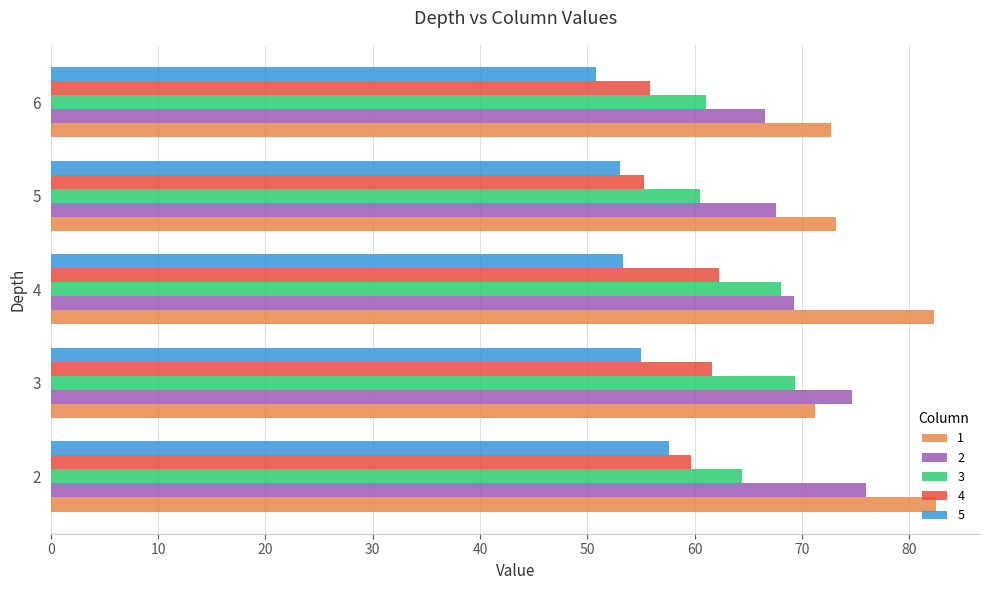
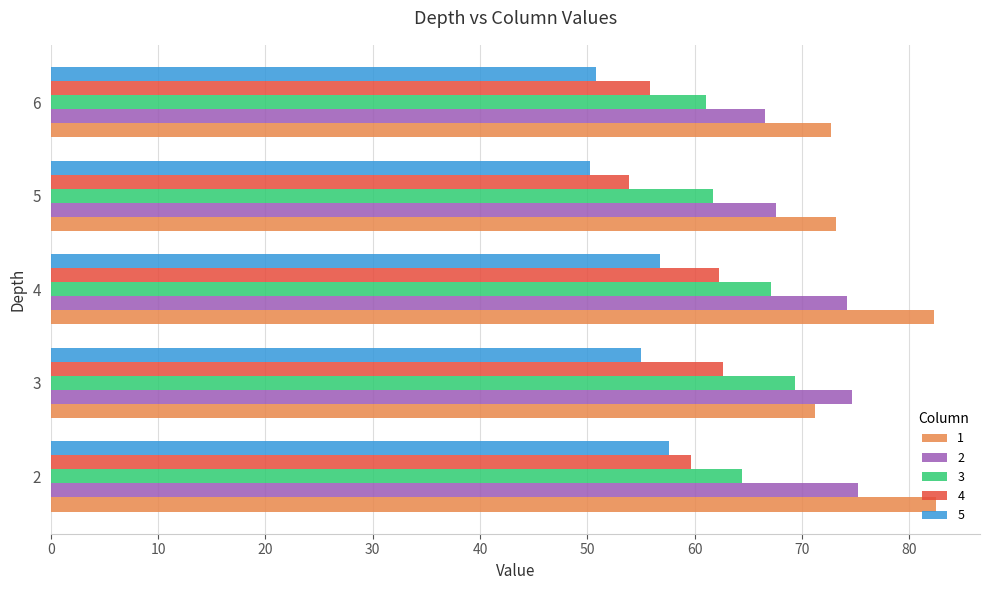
5, 5: 53.1 -> 50.3
4, 5: 55.3 -> 53.9
3, 5: 60.5 -> 61.7
5, 4: 53.3 -> 56.8
3, 4: 68.0 -> 67.1
2, 4: 69.2 -> 74.2
4, 3: 61.6 -> 62.6
2, 2: 75.9 -> 75.2
